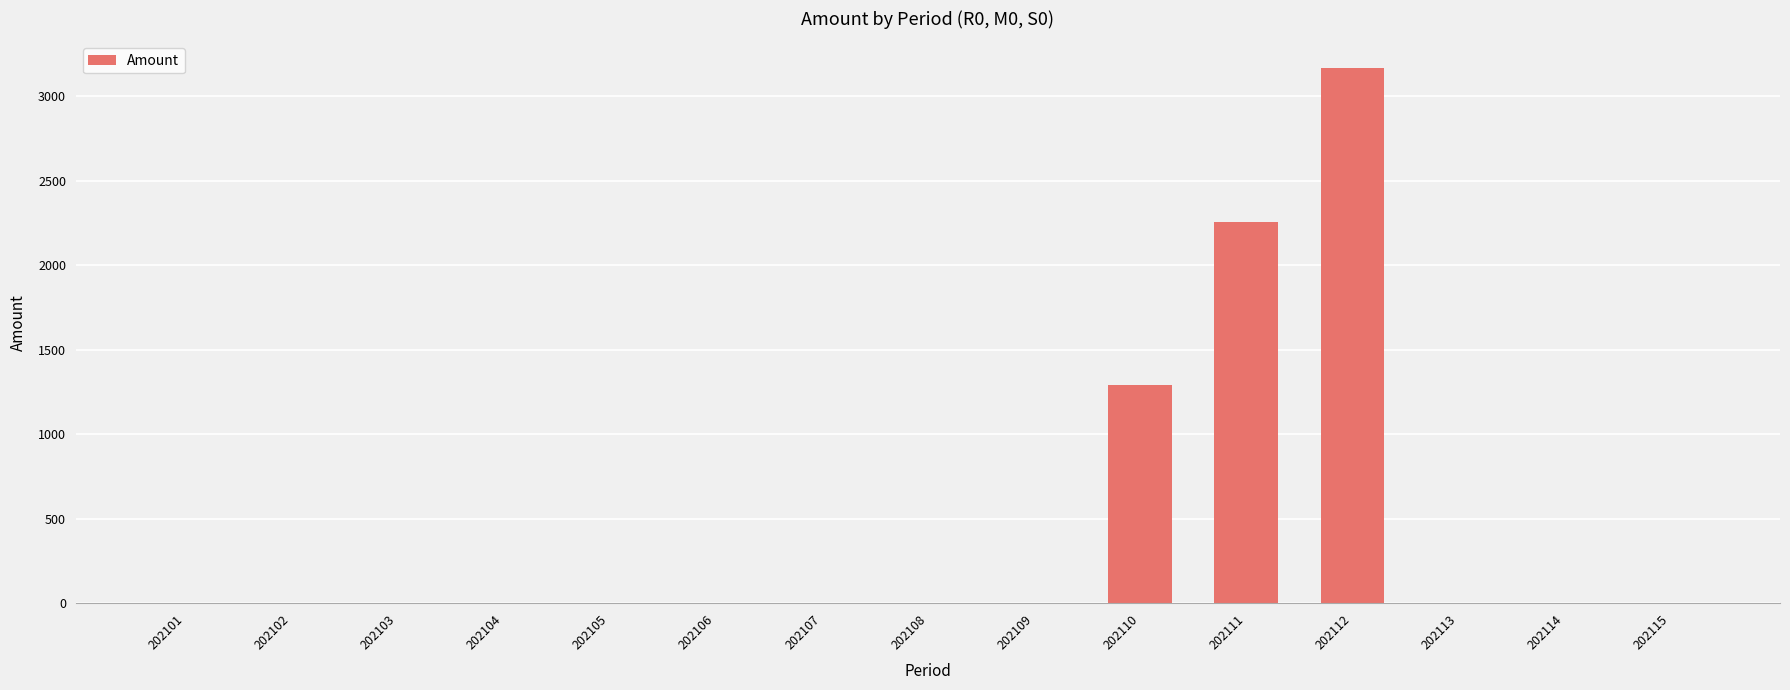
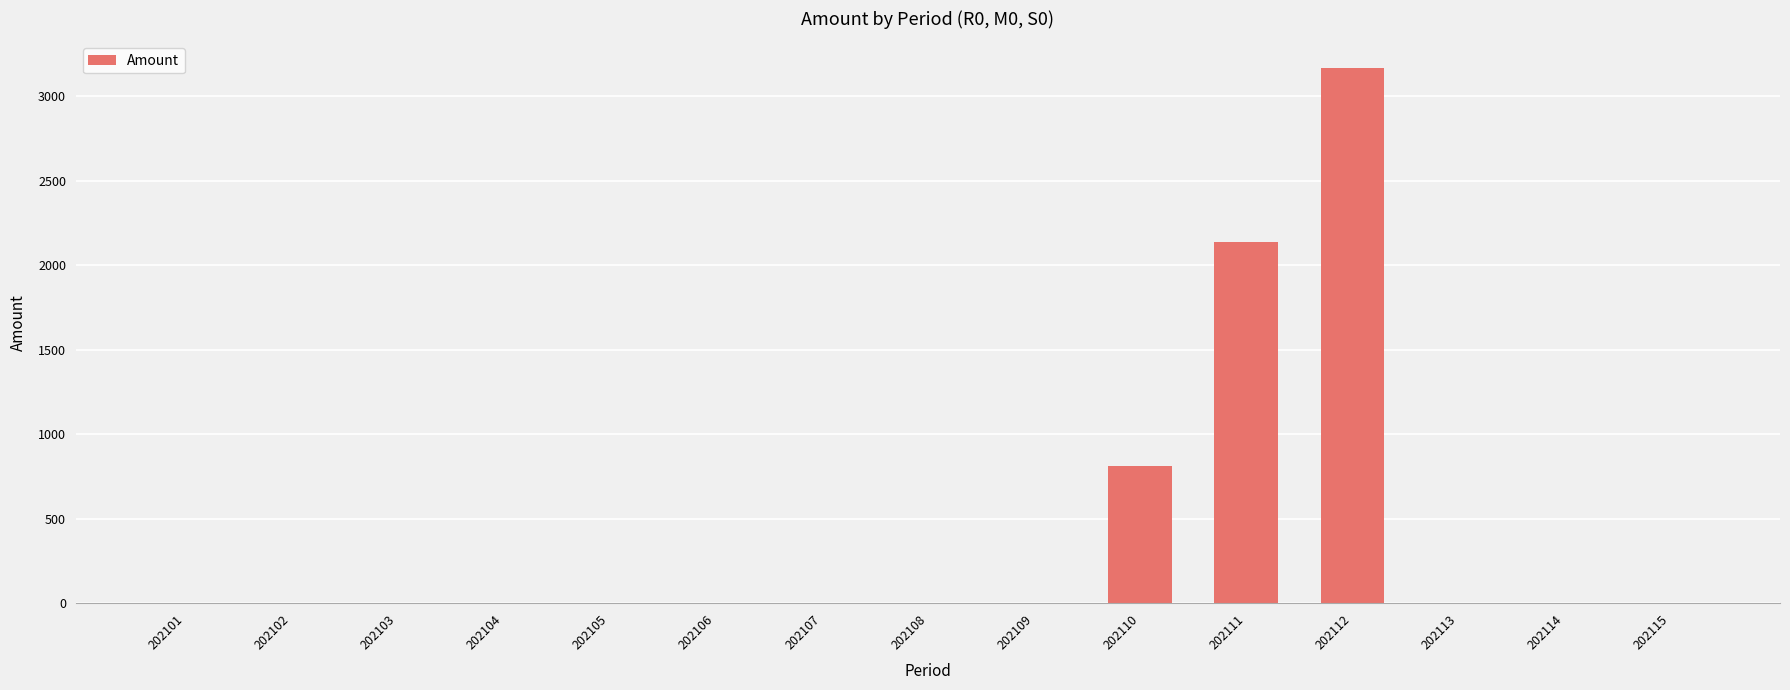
202110: 1290 -> 810
202111: 2260 -> 2140
